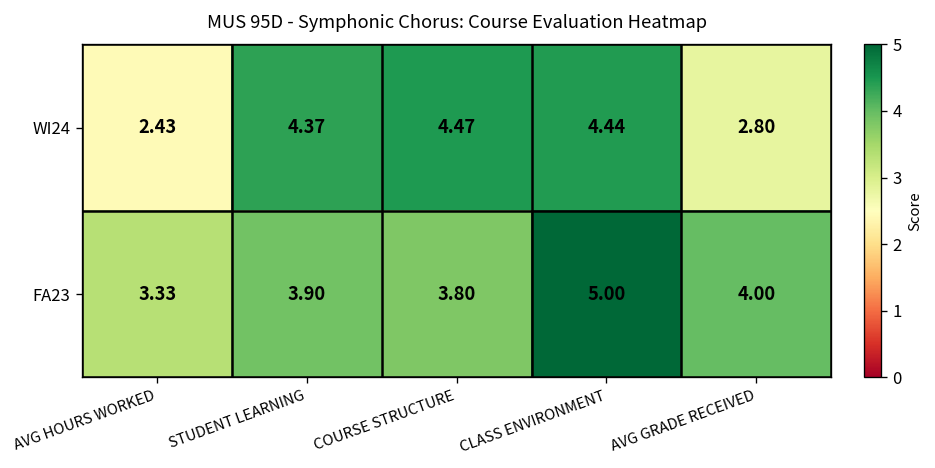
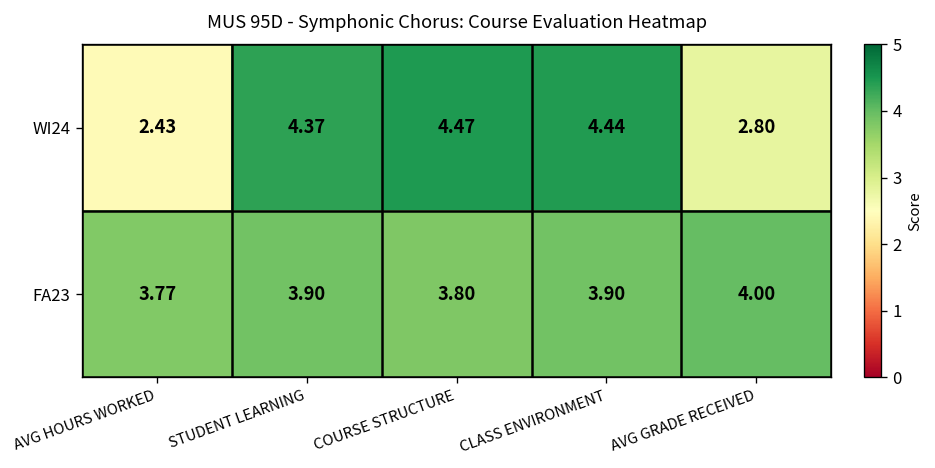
FA23, AVG HOURS WORKED: 3.33 -> 3.77
FA23, CLASS ENVIRONMENT: 5.00 -> 3.90
